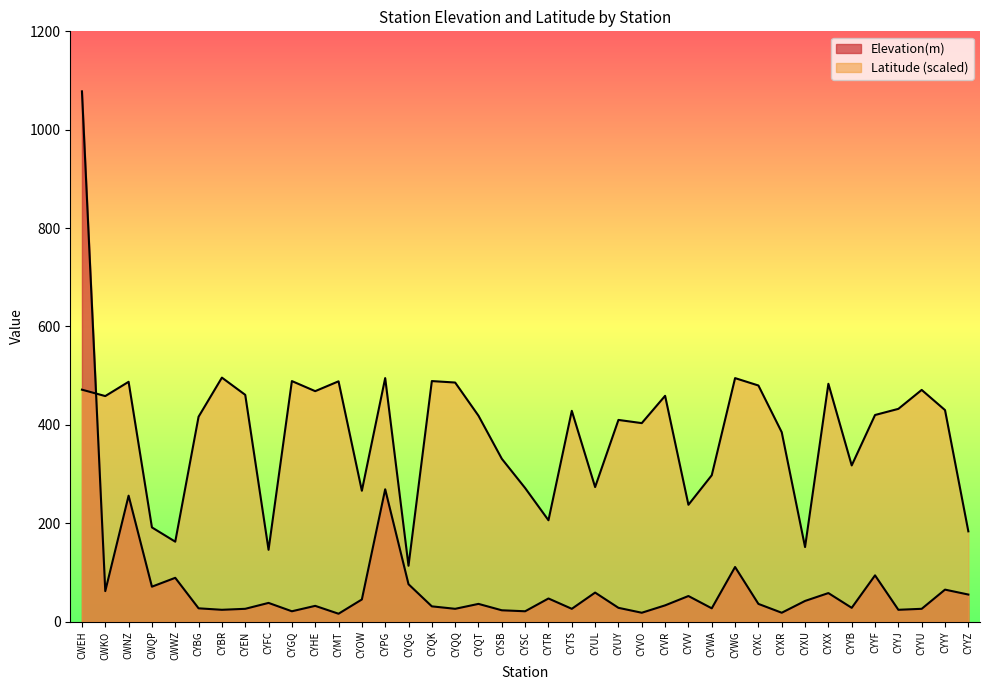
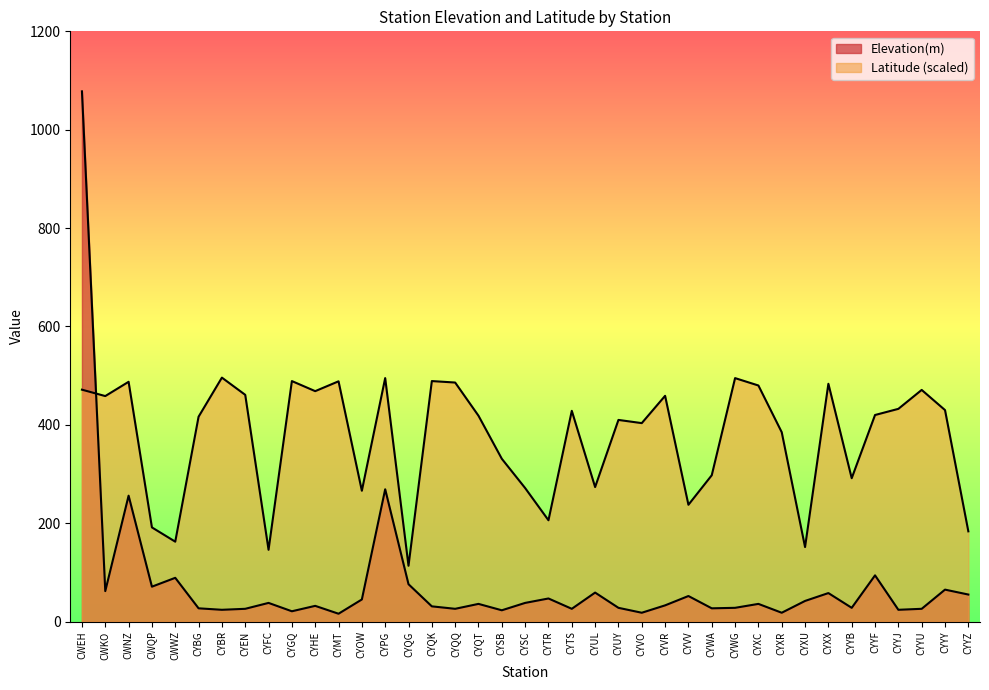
Elevation(m), CYSC: 20 -> 40
Elevation(m), CYWG: 110 -> 30
Latitude (scaled), CYYB: 320 -> 290
